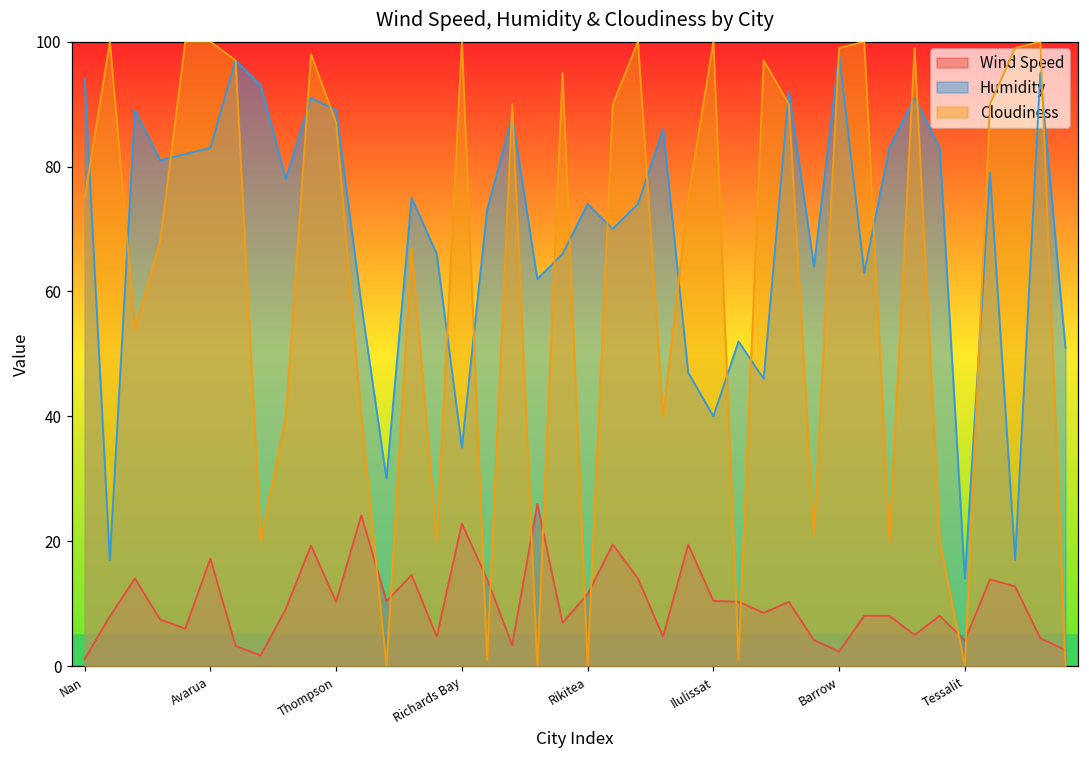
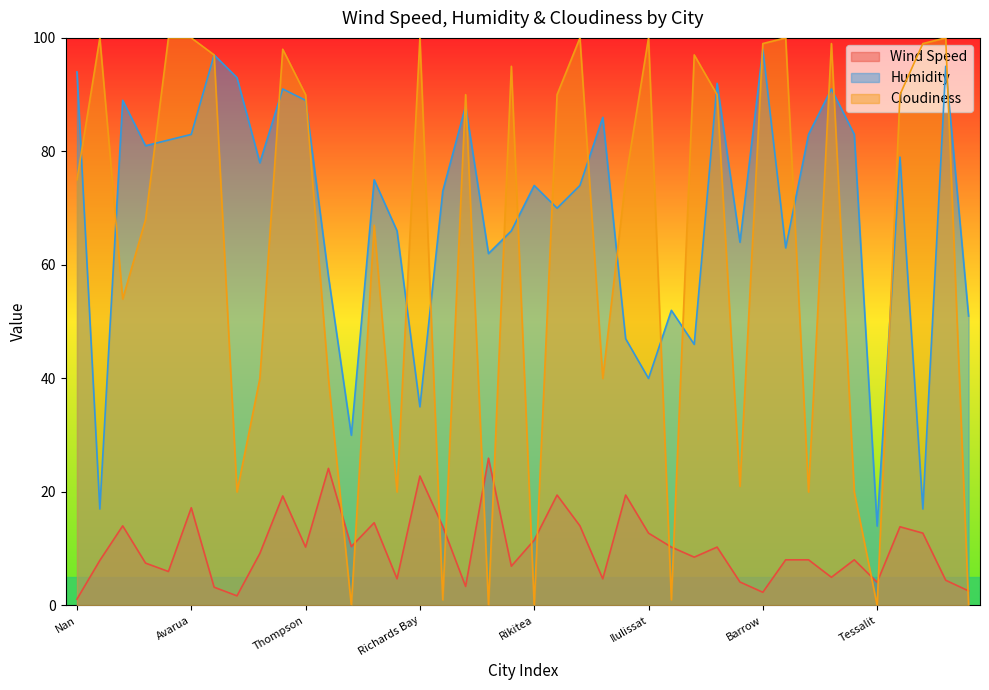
Cloudiness, Thompson: 87 -> 90
Wind Speed, Ilulissat: 10 -> 13
